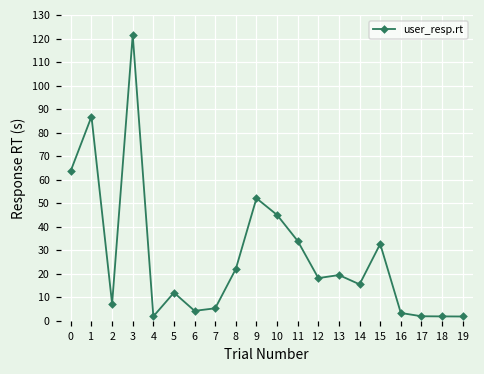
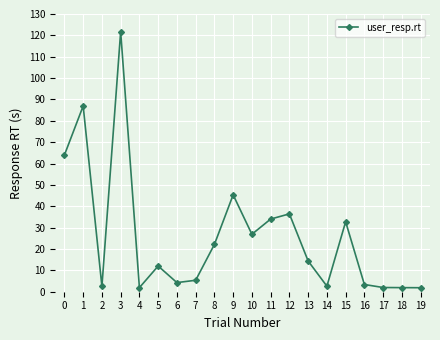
2: 7 -> 2
9: 52 -> 45
10: 45 -> 27
12: 18 -> 36
13: 20 -> 14
14: 16 -> 3
